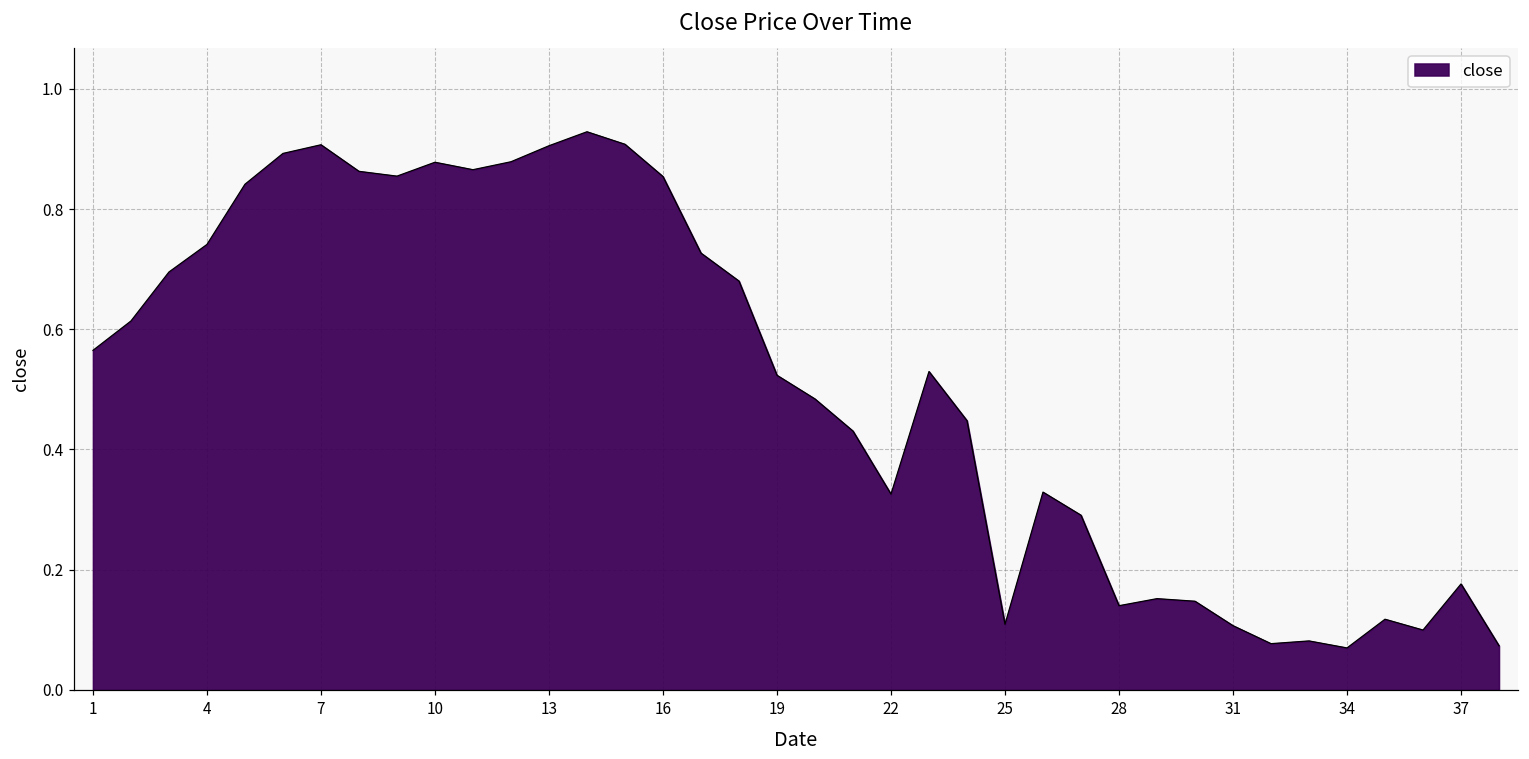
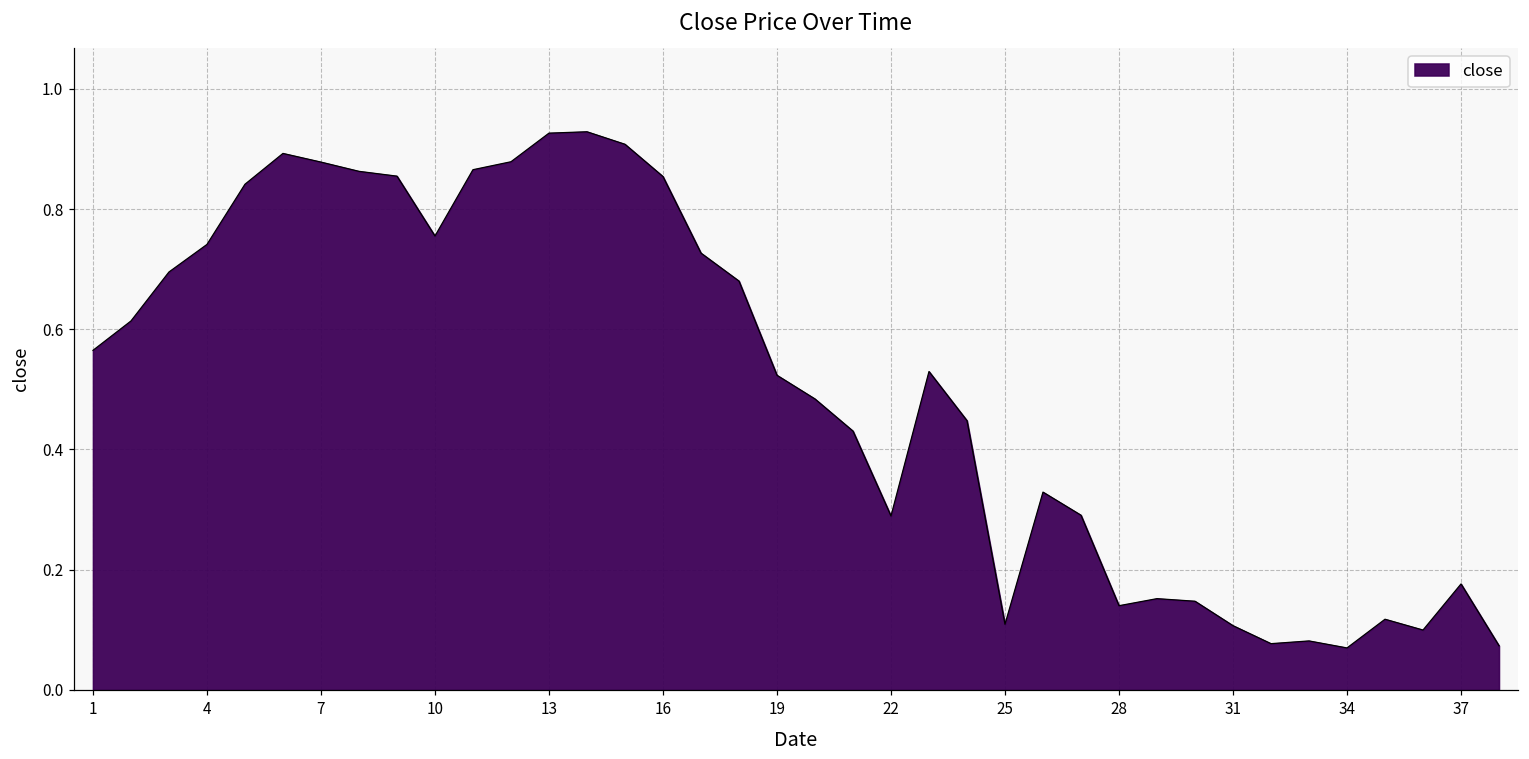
7: 0.91 -> 0.88
10: 0.88 -> 0.76
13: 0.91 -> 0.93
22: 0.33 -> 0.29
